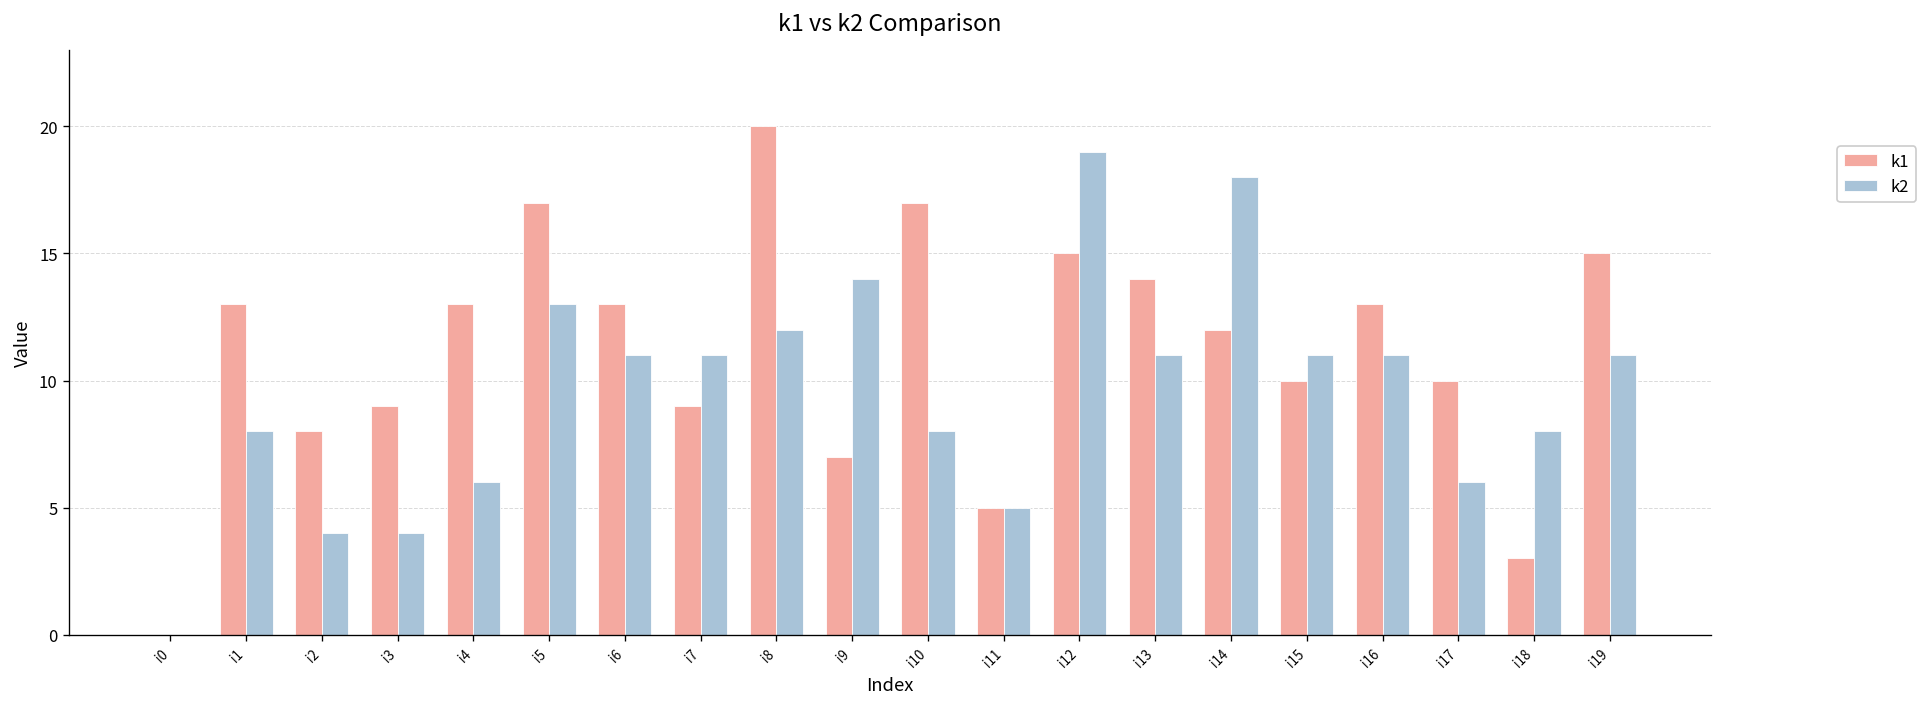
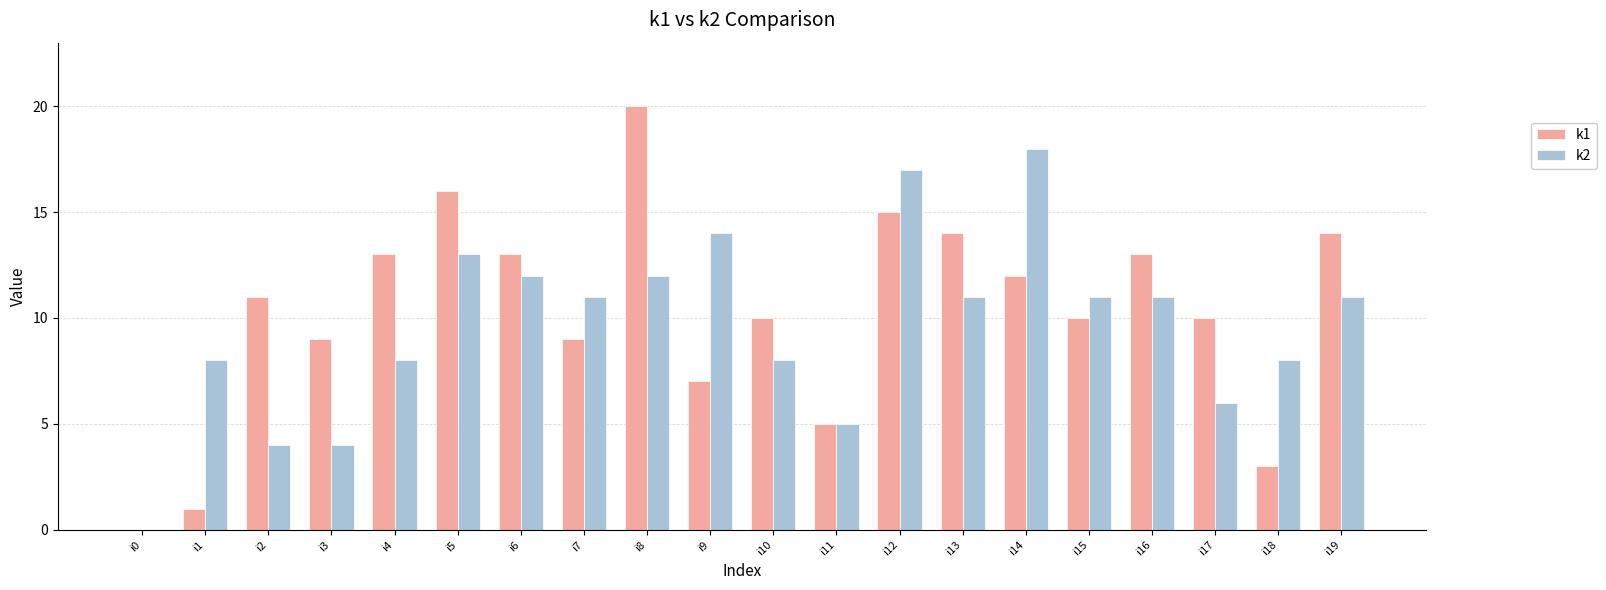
k1, i1: 13 -> 1
k1, i2: 8 -> 11
k2, i4: 6 -> 8
k1, i5: 17 -> 16
k2, i6: 11 -> 12
k1, i10: 17 -> 10
k2, i12: 19 -> 17
k1, i19: 15 -> 14
